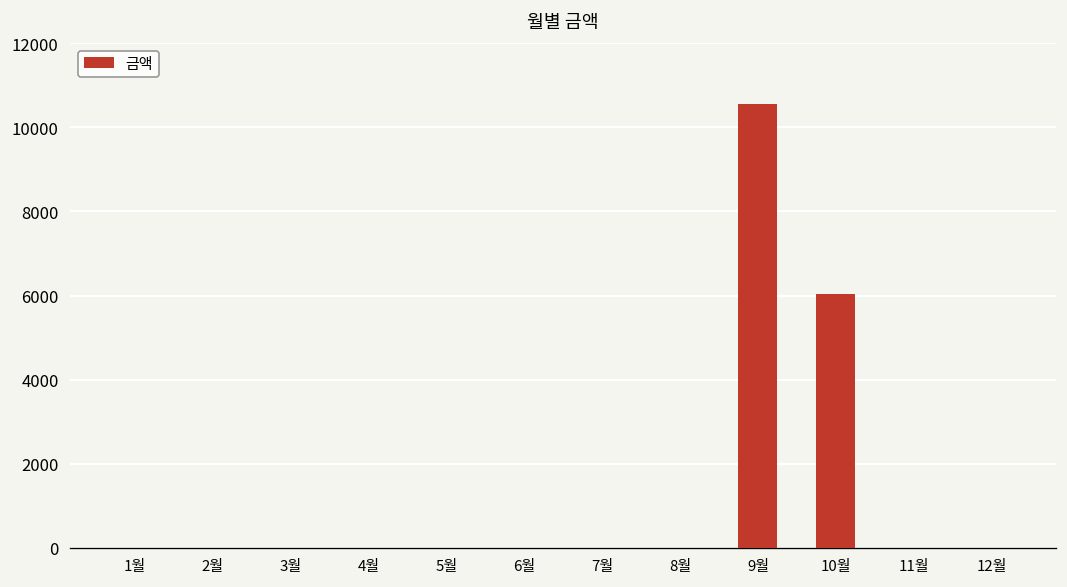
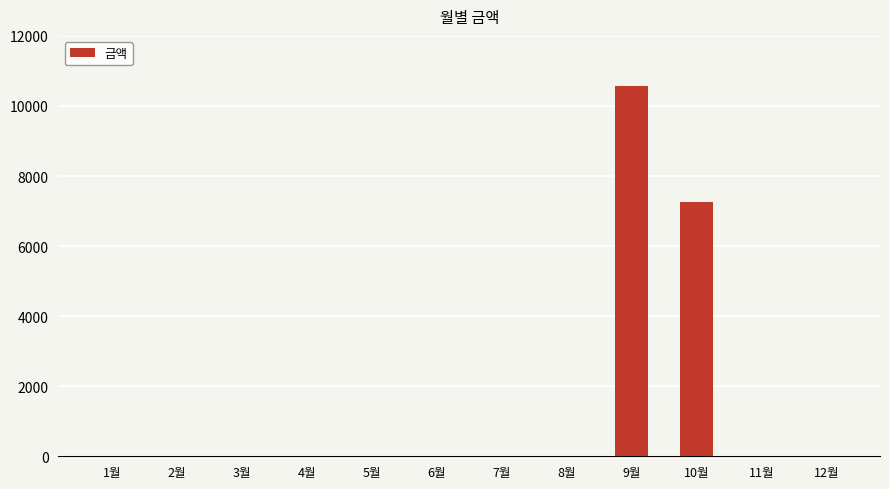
10월: 6000 -> 7300
